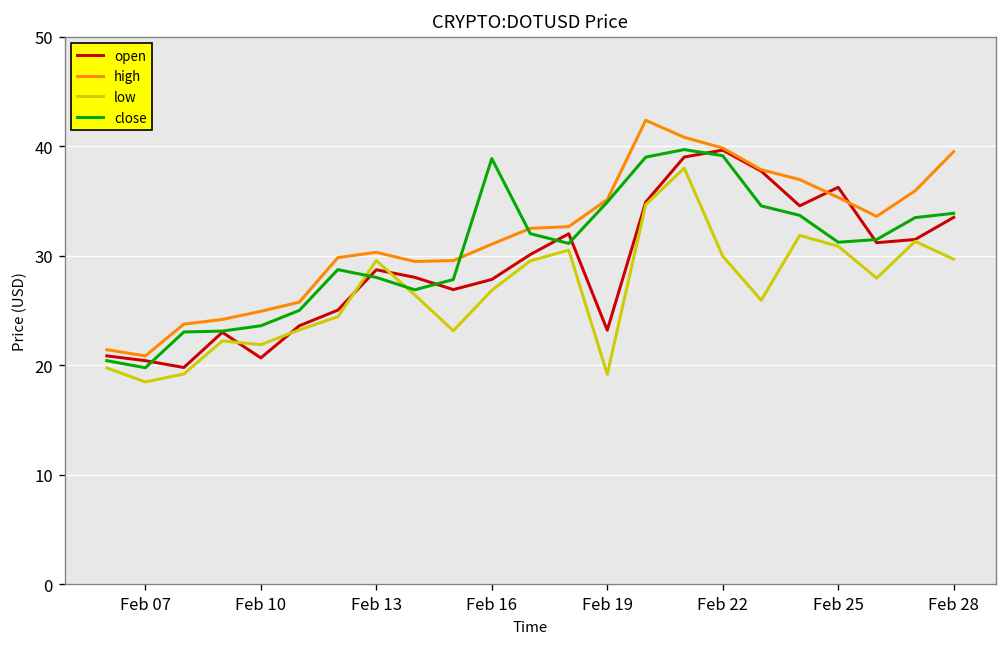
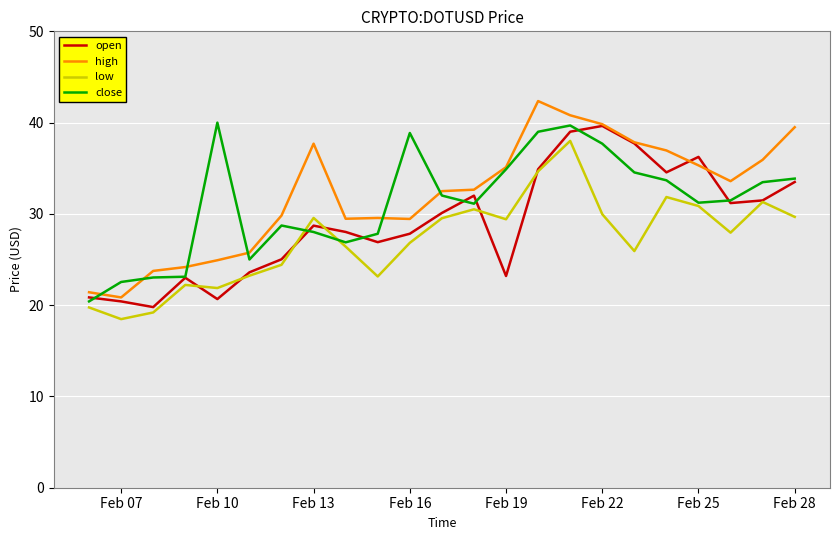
close, Feb 07: 20 -> 23
close, Feb 10: 24 -> 40
high, Feb 13: 30 -> 38
high, Feb 16: 31 -> 29
low, Feb 19: 19 -> 29
close, Feb 22: 39 -> 38
